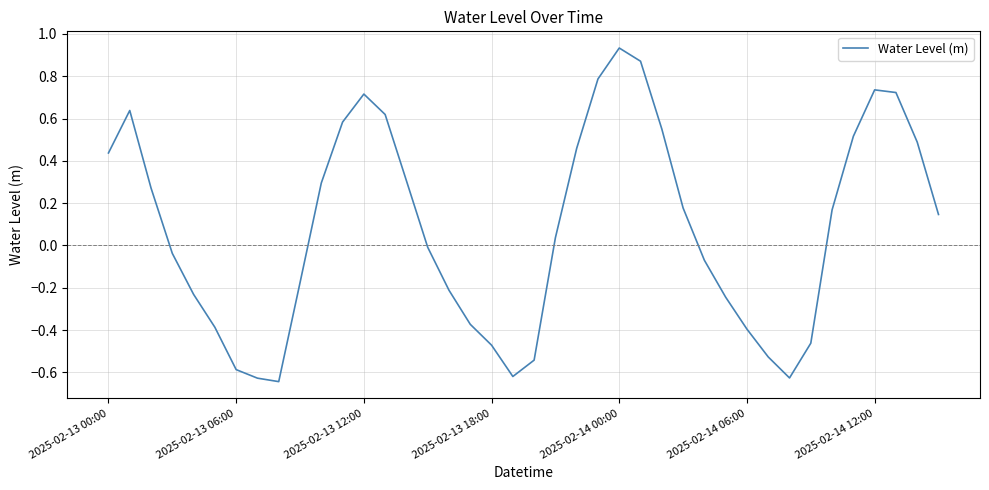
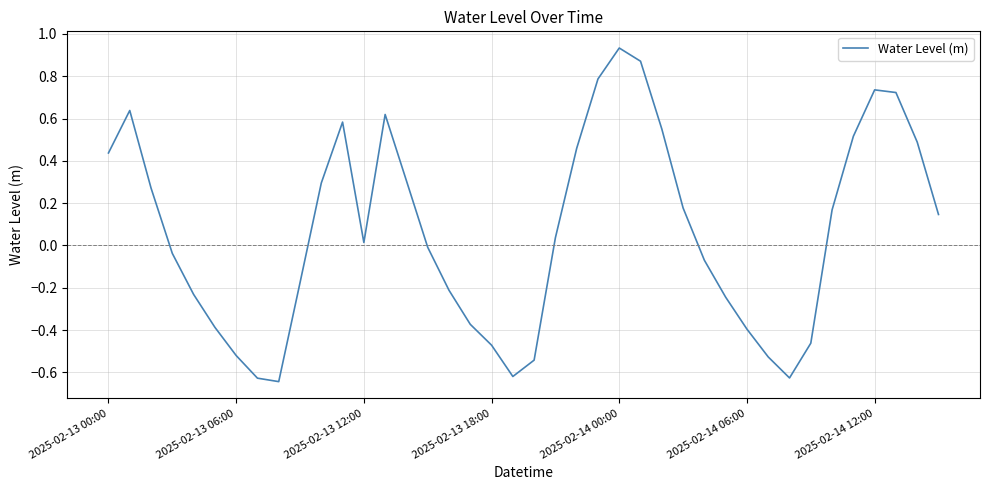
2025-02-13 06:00: -0.59 -> -0.52
2025-02-13 12:00: 0.72 -> 0.01
